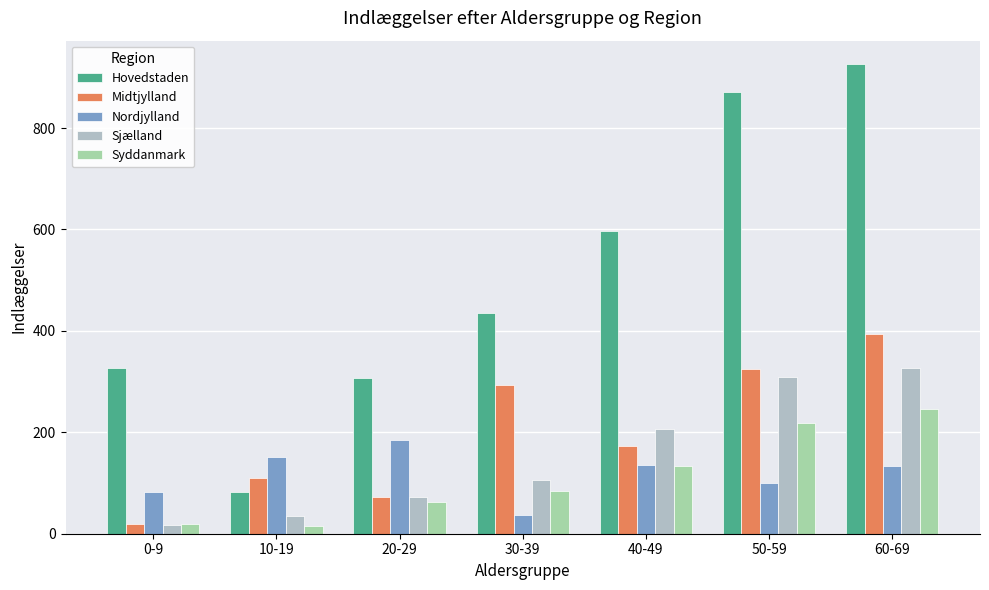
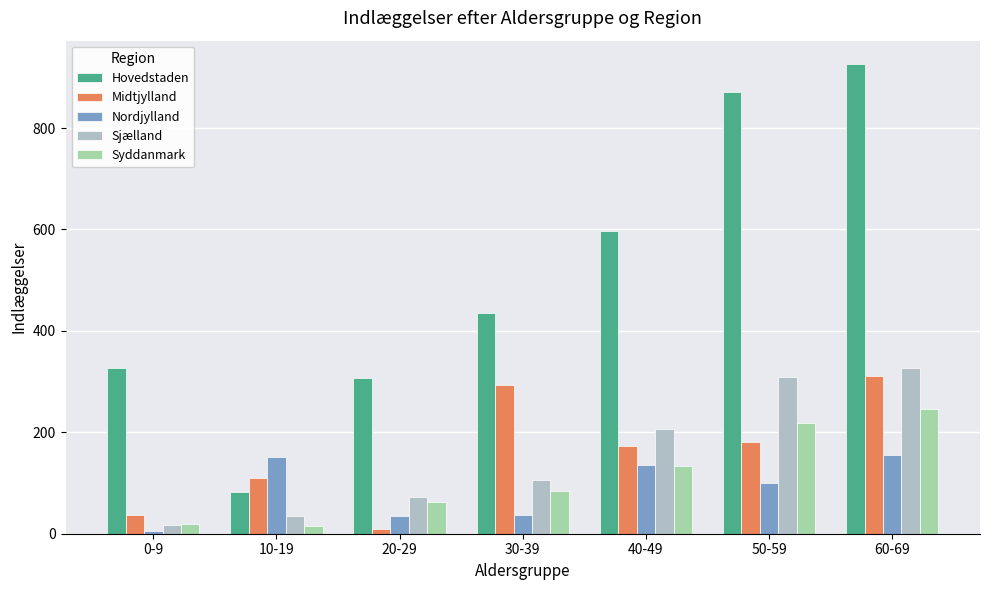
Midtjylland, 0-9: 20 -> 40
Nordjylland, 0-9: 80 -> 10
Midtjylland, 20-29: 70 -> 10
Nordjylland, 20-29: 190 -> 30
Midtjylland, 50-59: 330 -> 180
Midtjylland, 60-69: 390 -> 310
Nordjylland, 60-69: 130 -> 160
